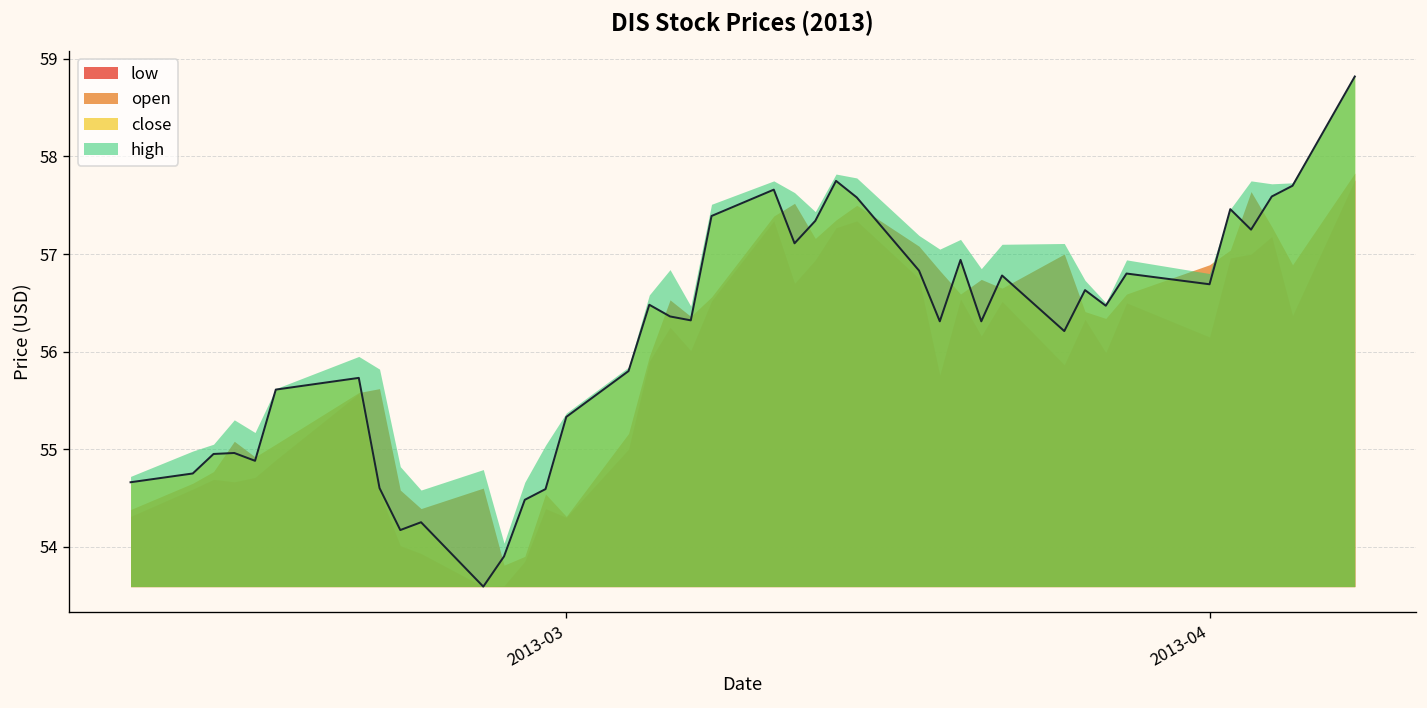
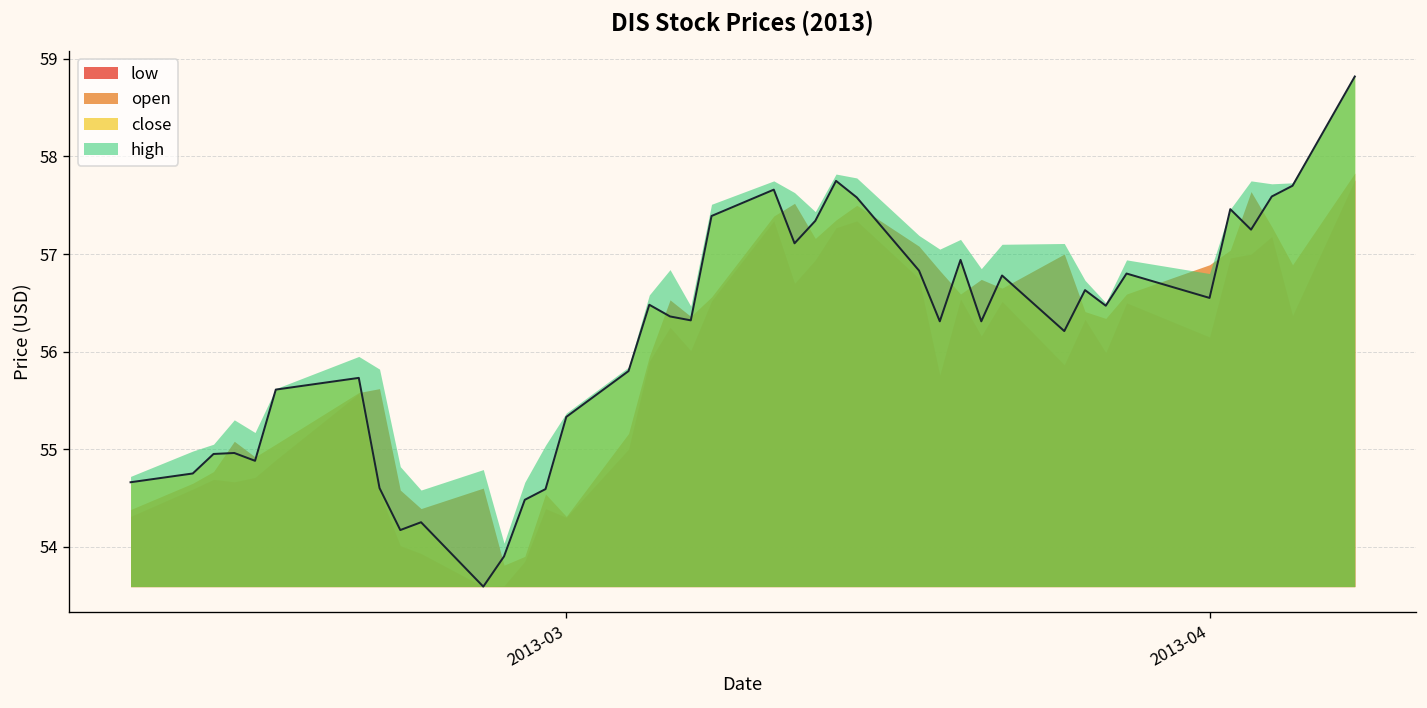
close, 2013-04: 56.7 -> 56.6
